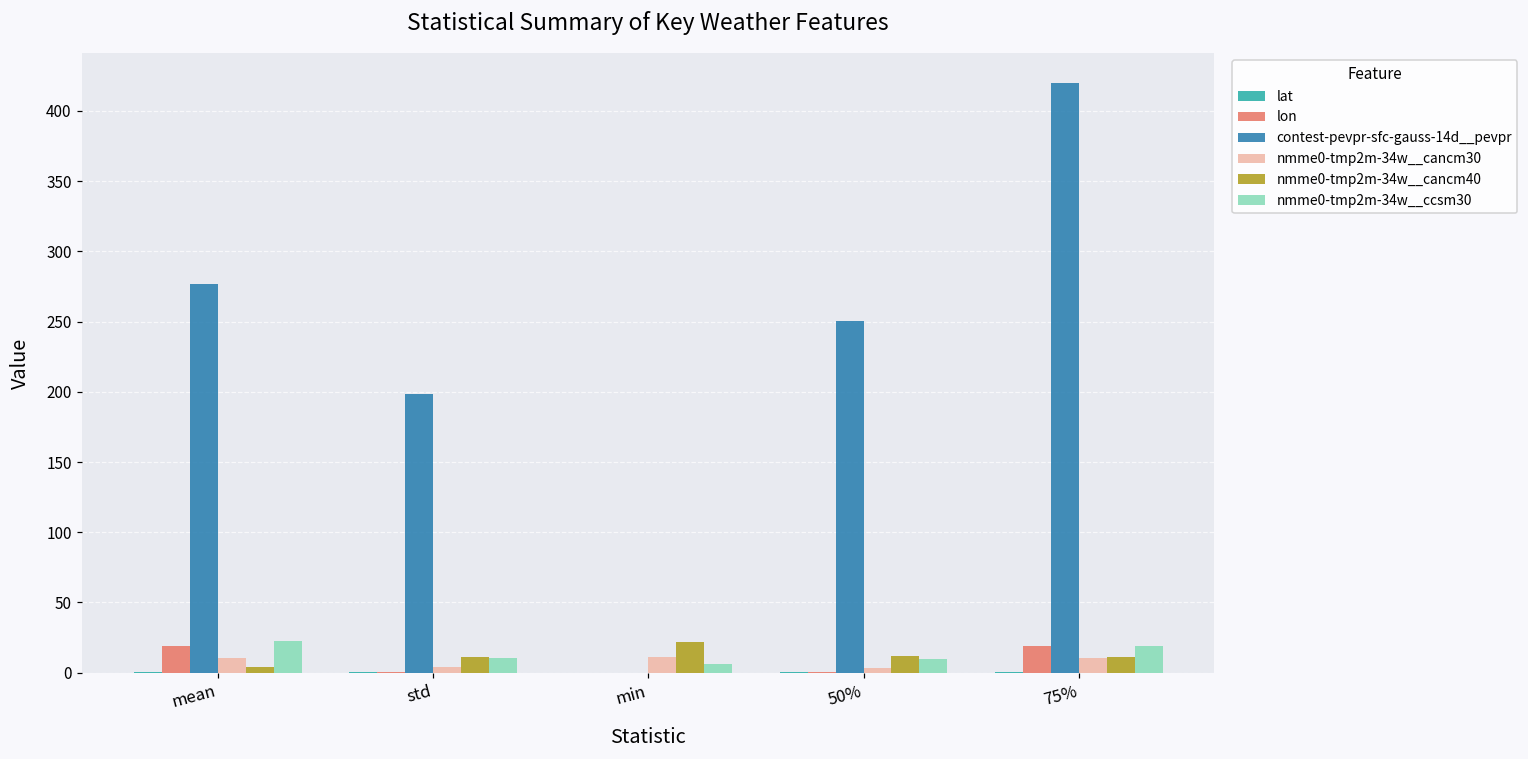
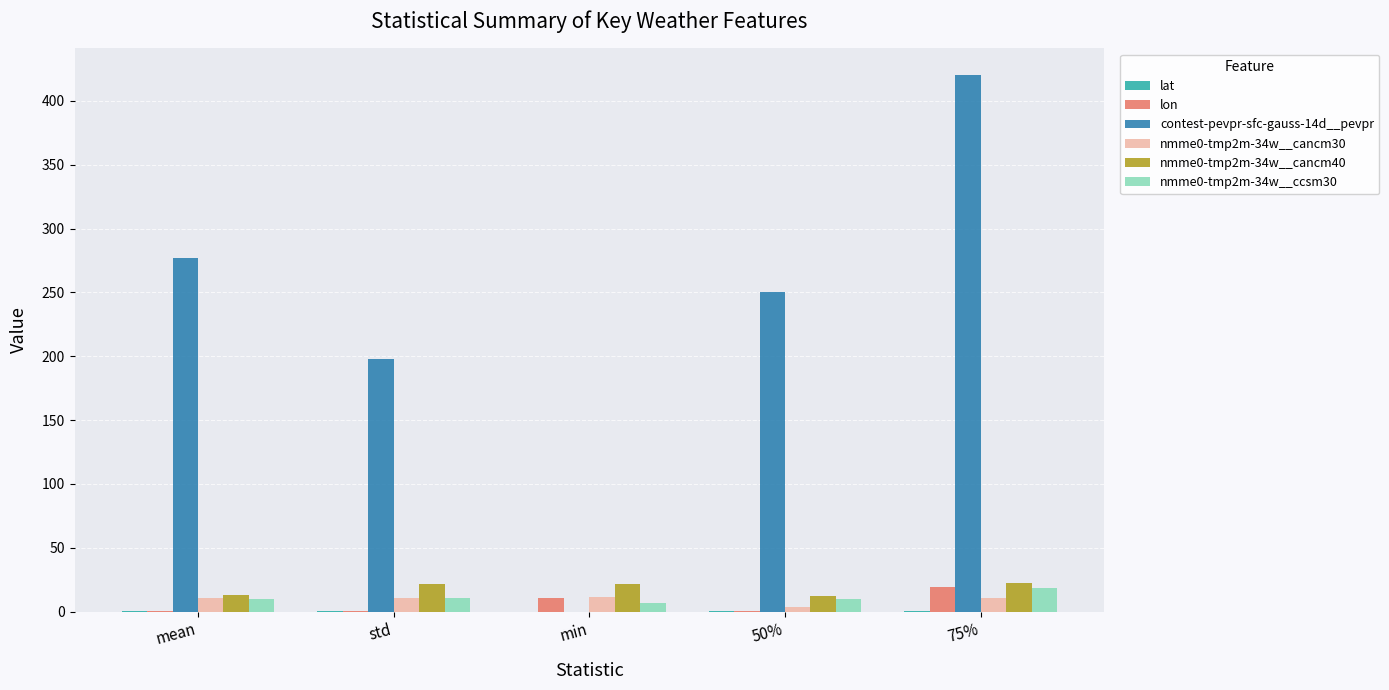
lon, mean: 19 -> 0
nmme0-tmp2m-34w__cancm40, mean: 4 -> 13
nmme0-tmp2m-34w__ccsm30, mean: 22 -> 10
nmme0-tmp2m-34w__cancm30, std: 4 -> 11
nmme0-tmp2m-34w__cancm40, std: 11 -> 22
lon, min: 0 -> 11
nmme0-tmp2m-34w__cancm40, 75%: 11 -> 22
